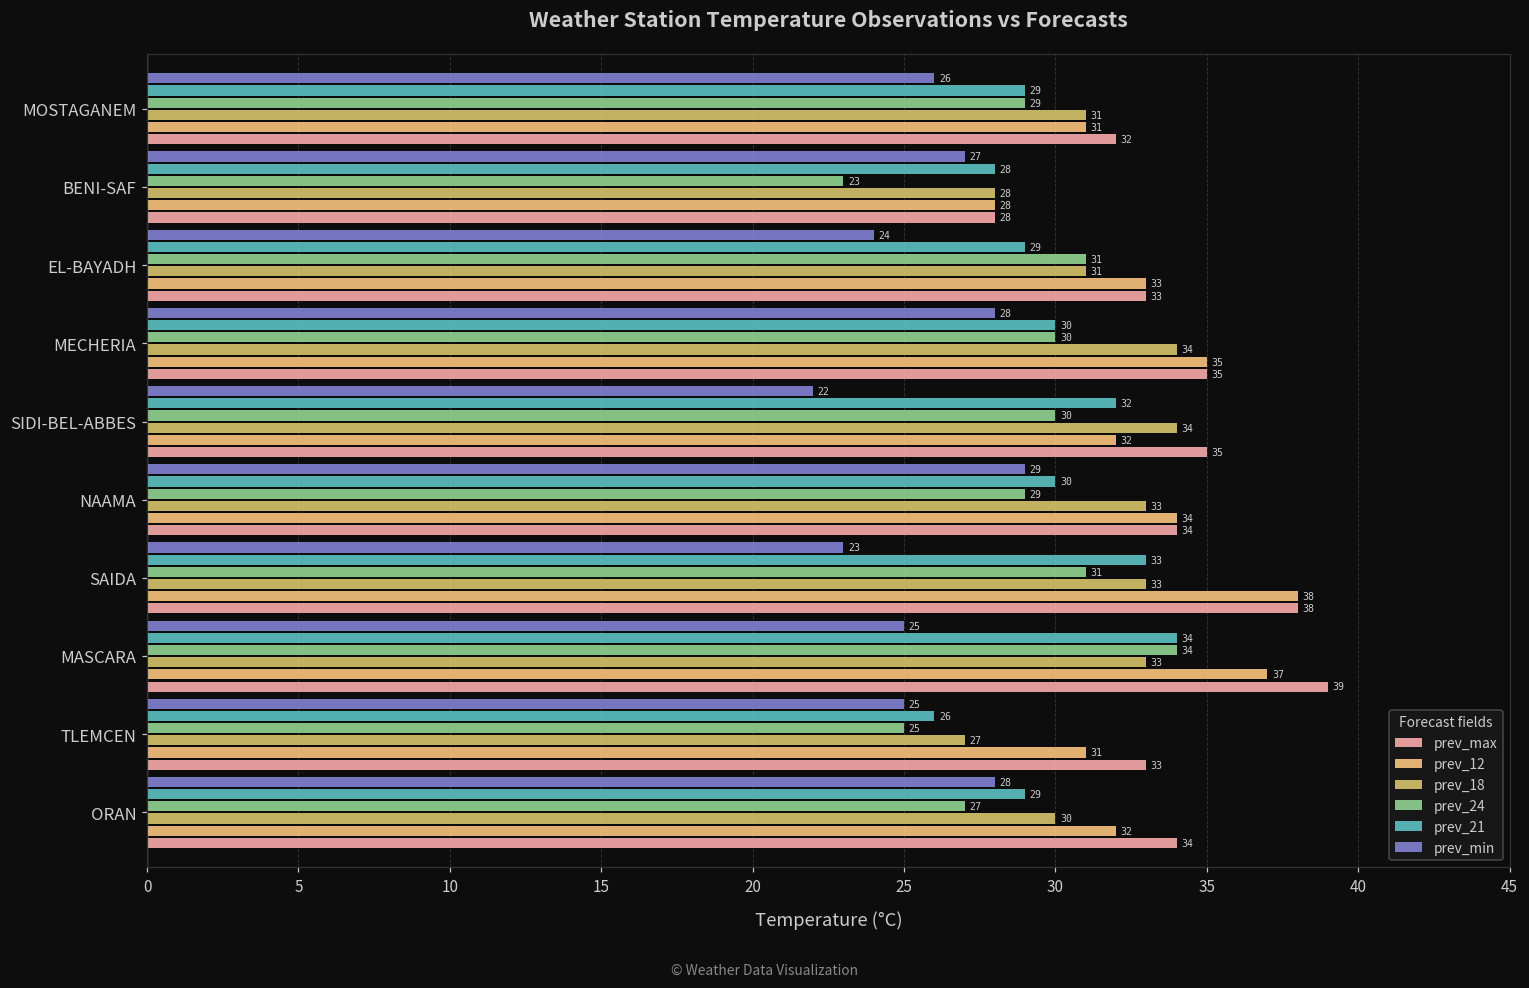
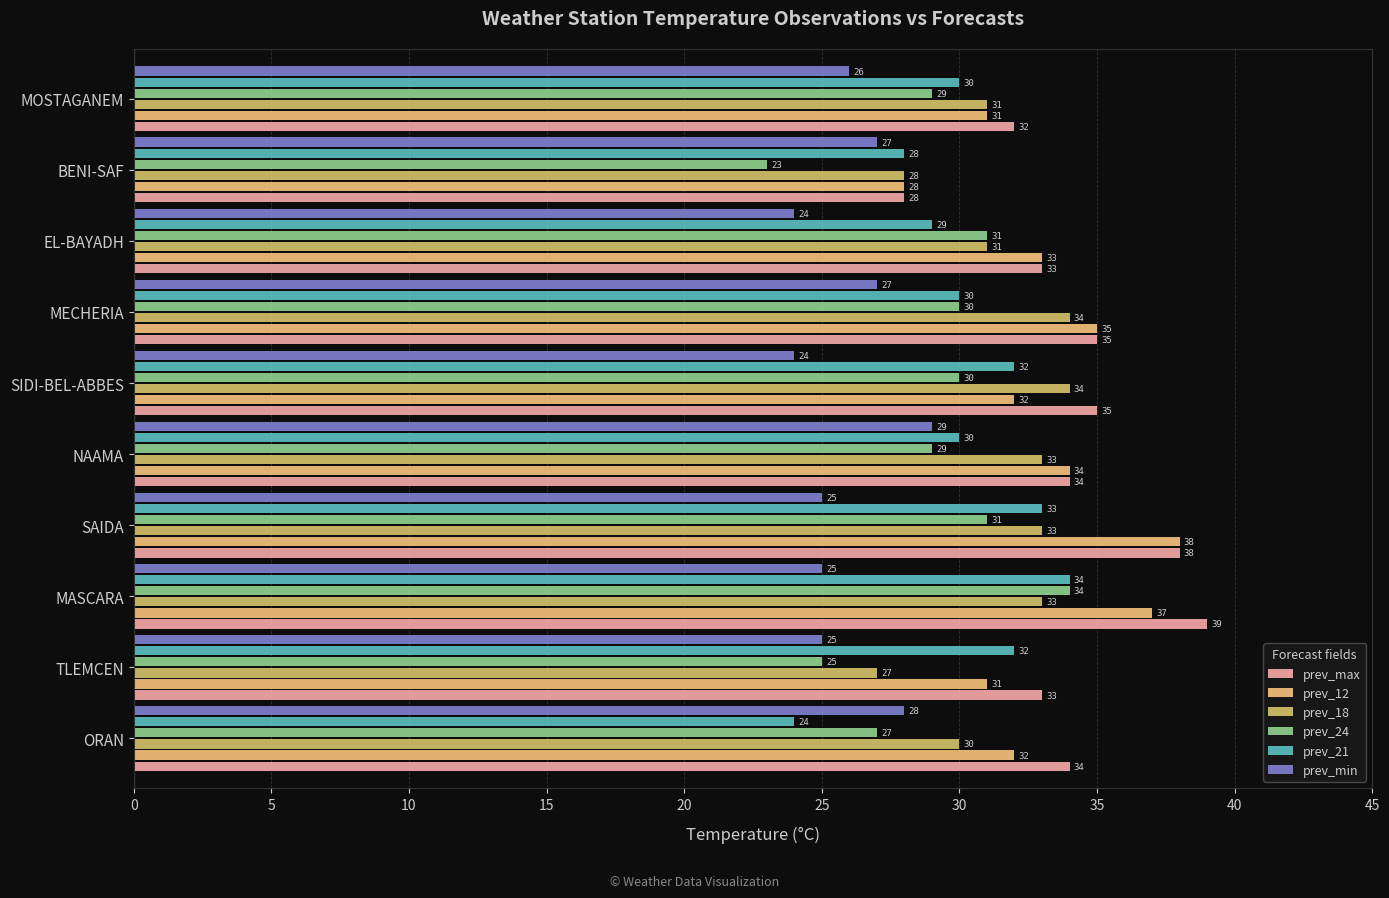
prev_21, MOSTAGANEM: 29 -> 30
prev_min, MECHERIA: 28 -> 27
prev_min, SIDI-BEL-ABBES: 22 -> 24
prev_min, SAIDA: 23 -> 25
prev_21, TLEMCEN: 26 -> 32
prev_21, ORAN: 29 -> 24
